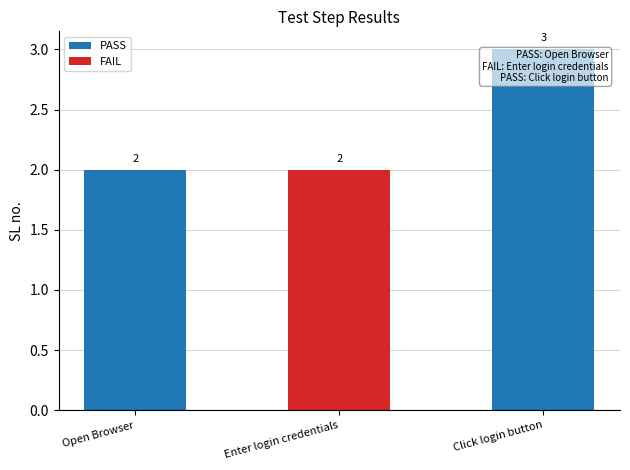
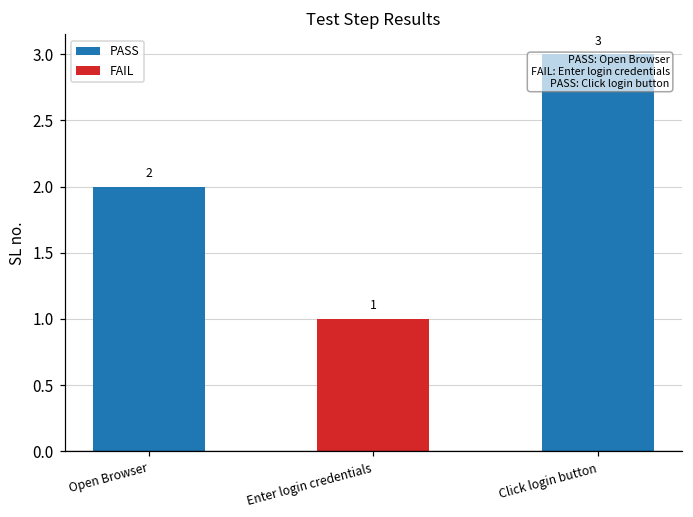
Enter login credentials: 2 -> 1
